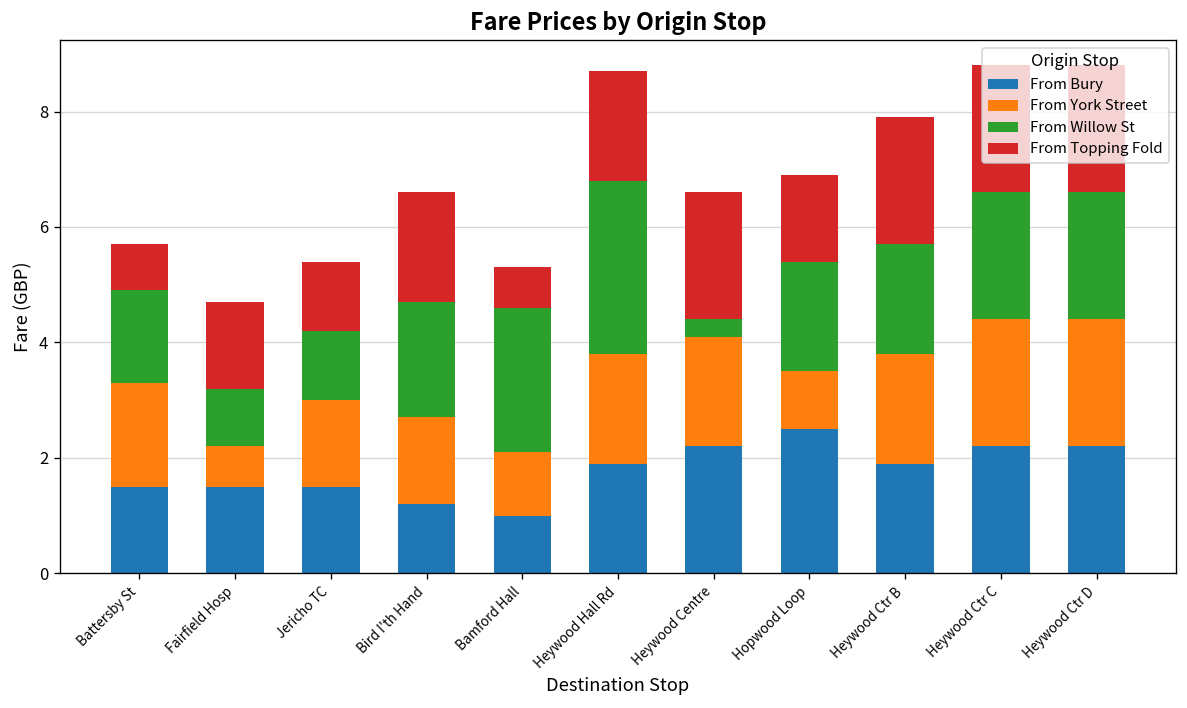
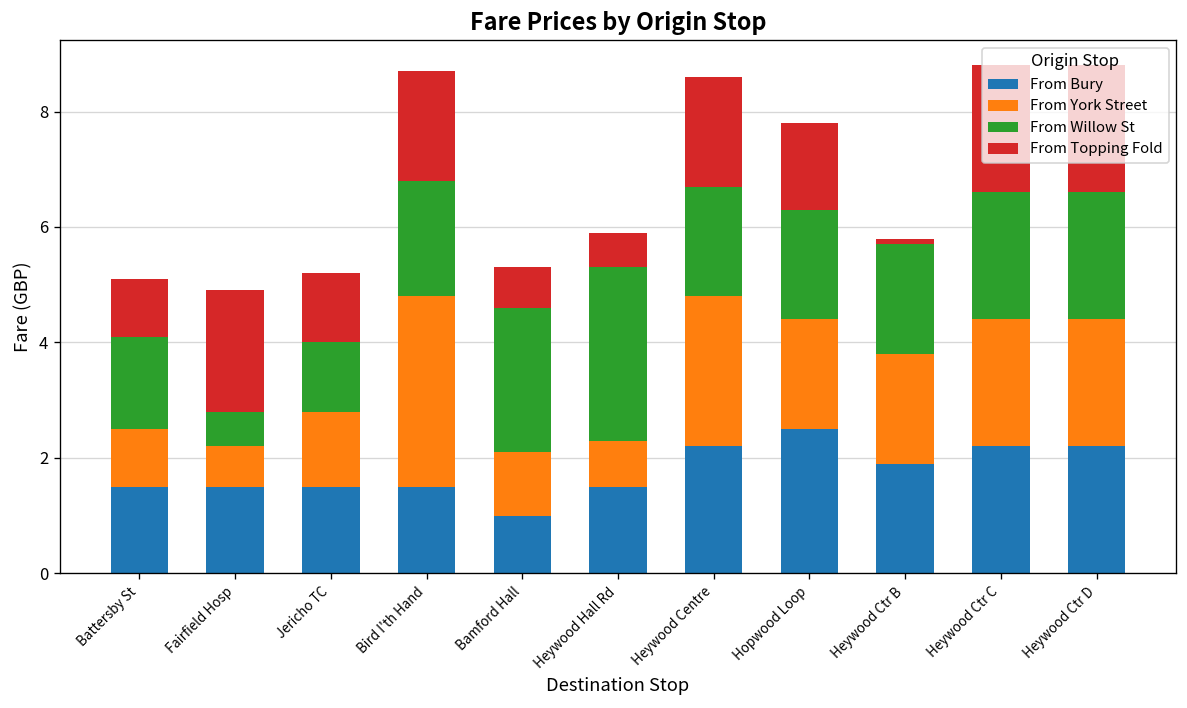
From York Street, Battersby St: 1.8 -> 1.0
From Topping Fold, Battersby St: 0.8 -> 1.0
From Willow St, Fairfield Hosp: 1.0 -> 0.6
From Topping Fold, Fairfield Hosp: 1.5 -> 2.1
From York Street, Jericho TC: 1.5 -> 1.3
From Bury, Bird I'th Hand: 1.2 -> 1.5
From York Street, Bird I'th Hand: 1.5 -> 3.3
From Bury, Heywood Hall Rd: 1.9 -> 1.5
From York Street, Heywood Hall Rd: 1.9 -> 0.8
From Topping Fold, Heywood Hall Rd: 1.9 -> 0.6
From York Street, Heywood Centre: 1.9 -> 2.6
From Willow St, Heywood Centre: 0.3 -> 1.9
From Topping Fold, Heywood Centre: 2.2 -> 1.9
From York Street, Hopwood Loop: 1.0 -> 1.9
From Topping Fold, Heywood Ctr B: 2.2 -> 0.1
